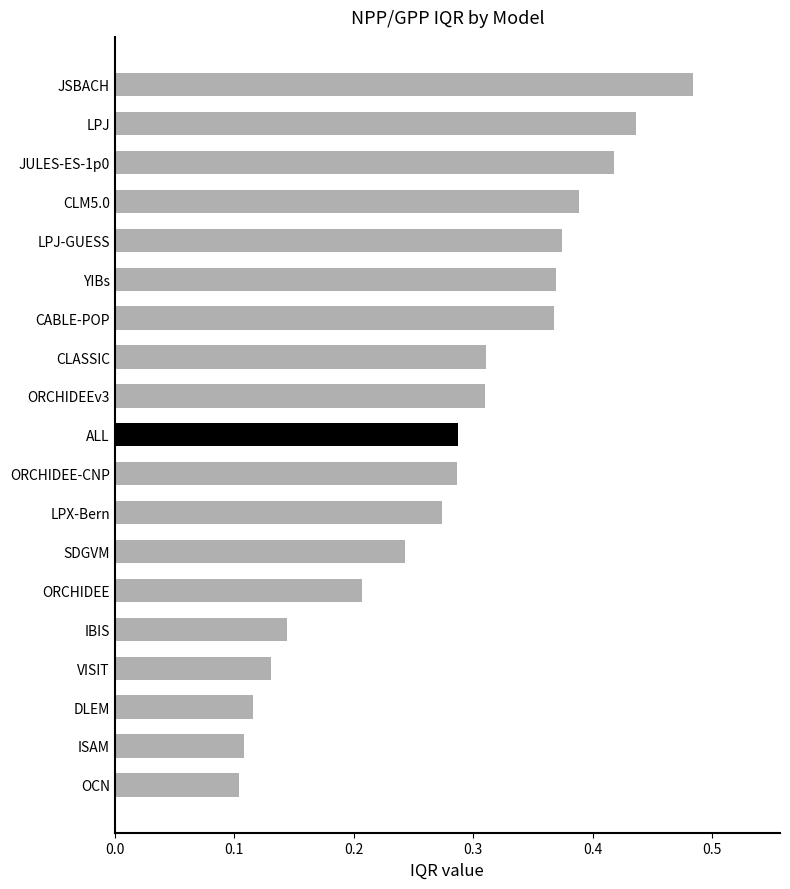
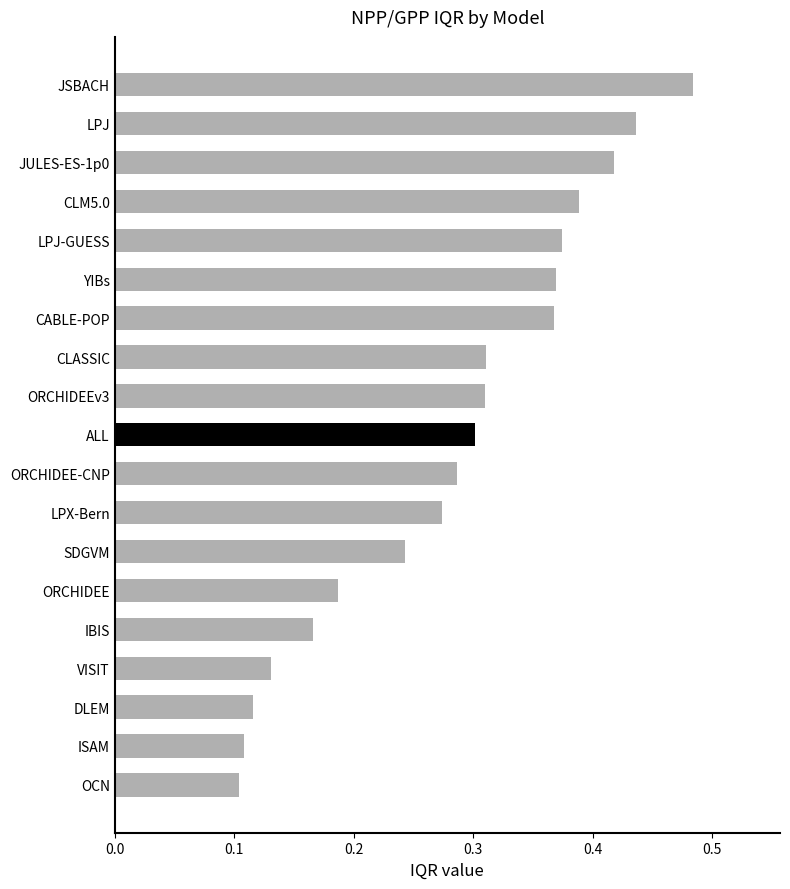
ALL: 0.287 -> 0.302
ORCHIDEE: 0.207 -> 0.187
IBIS: 0.144 -> 0.166
